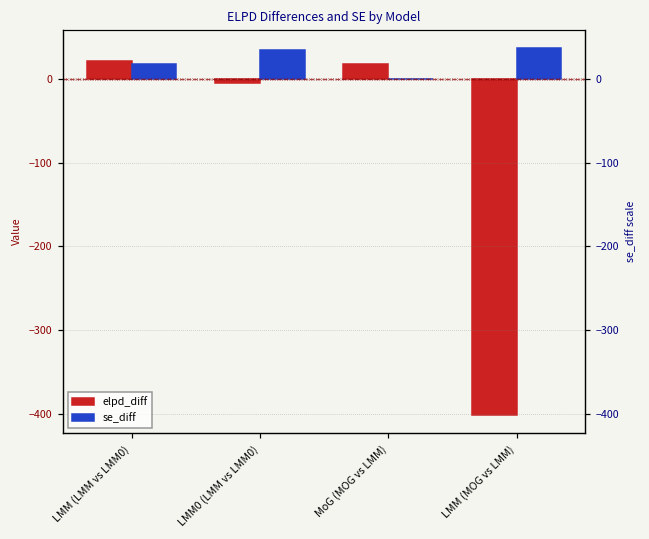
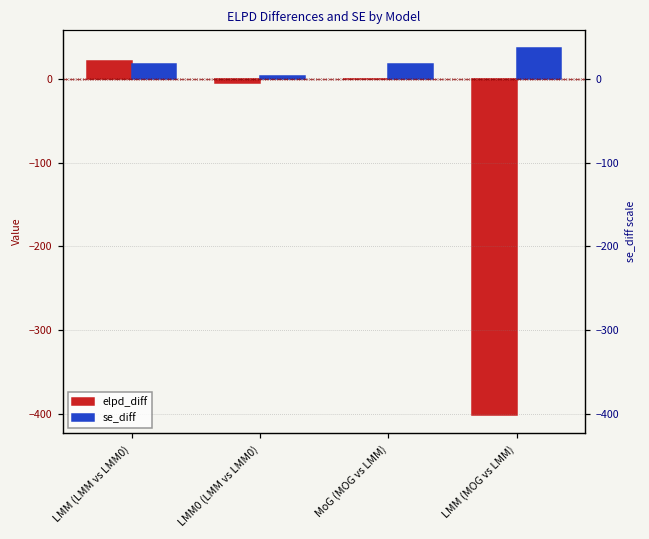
se_diff, LMM0 (LMM vs LMM0): 30 -> 0
elpd_diff, MoG (MOG vs LMM): 20 -> 0
se_diff, MoG (MOG vs LMM): 0 -> 20
